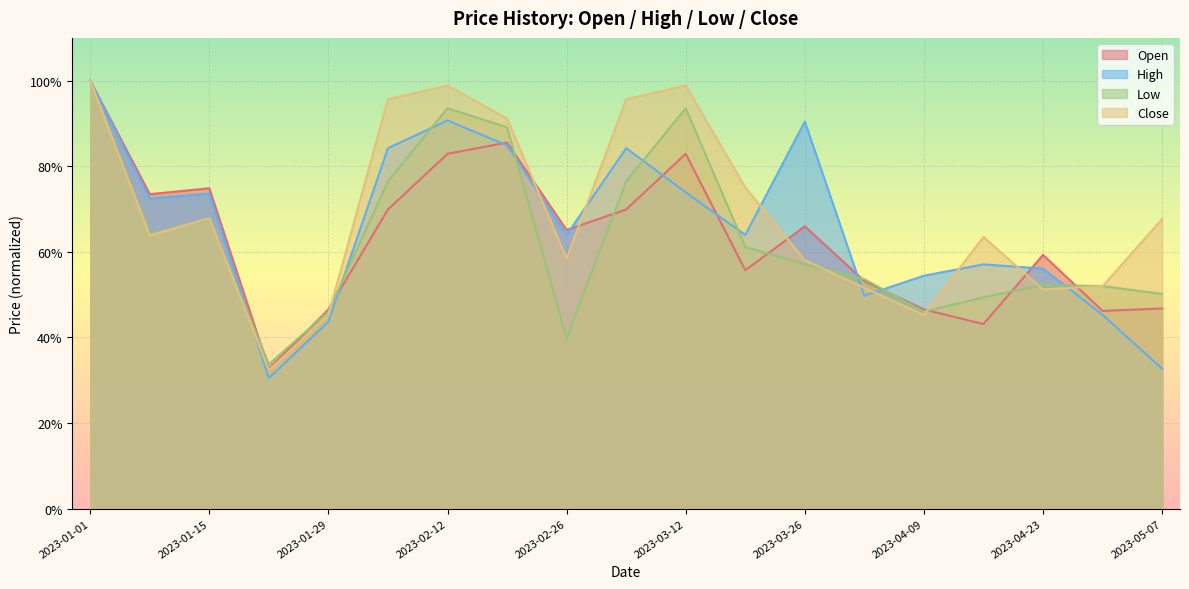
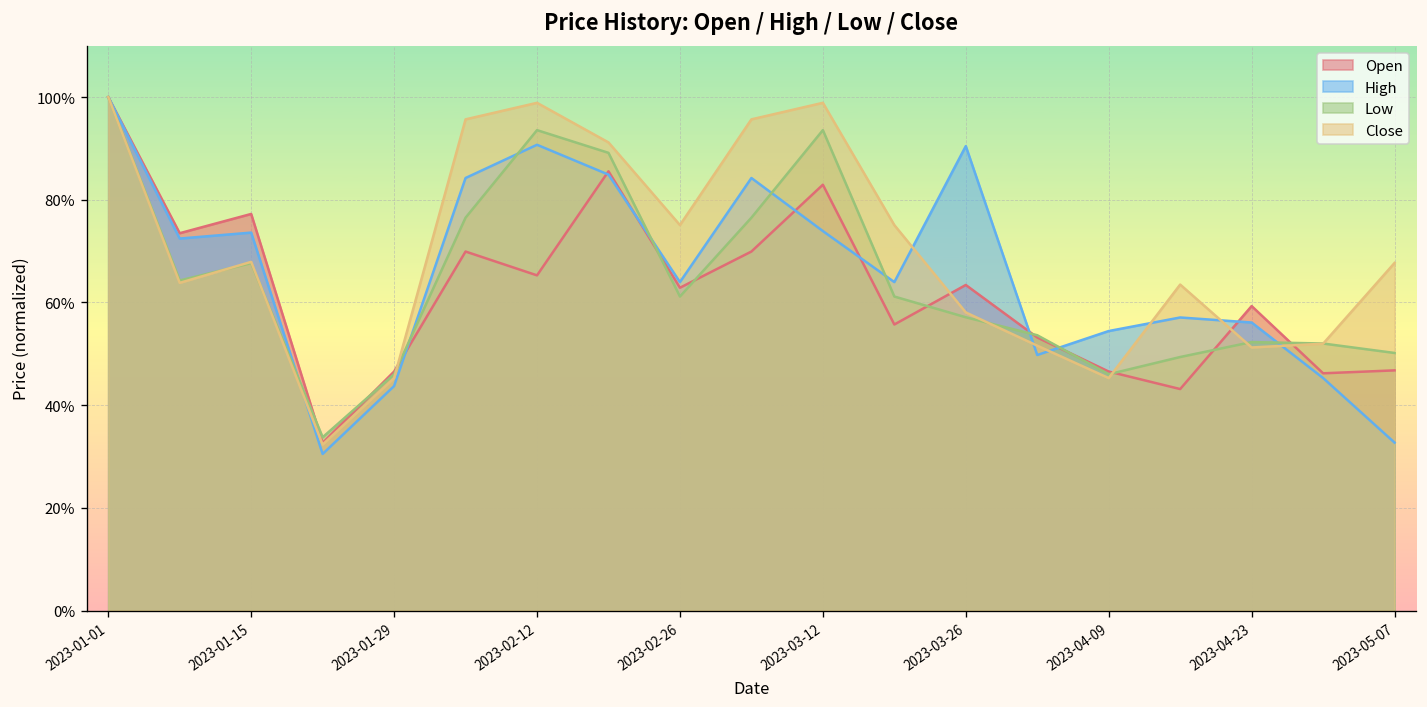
Open, 2023-01-15: 75% -> 77%
Open, 2023-02-12: 83% -> 65%
Open, 2023-02-26: 65% -> 63%
Low, 2023-02-26: 40% -> 61%
Close, 2023-02-26: 58% -> 75%
Open, 2023-03-26: 66% -> 63%
